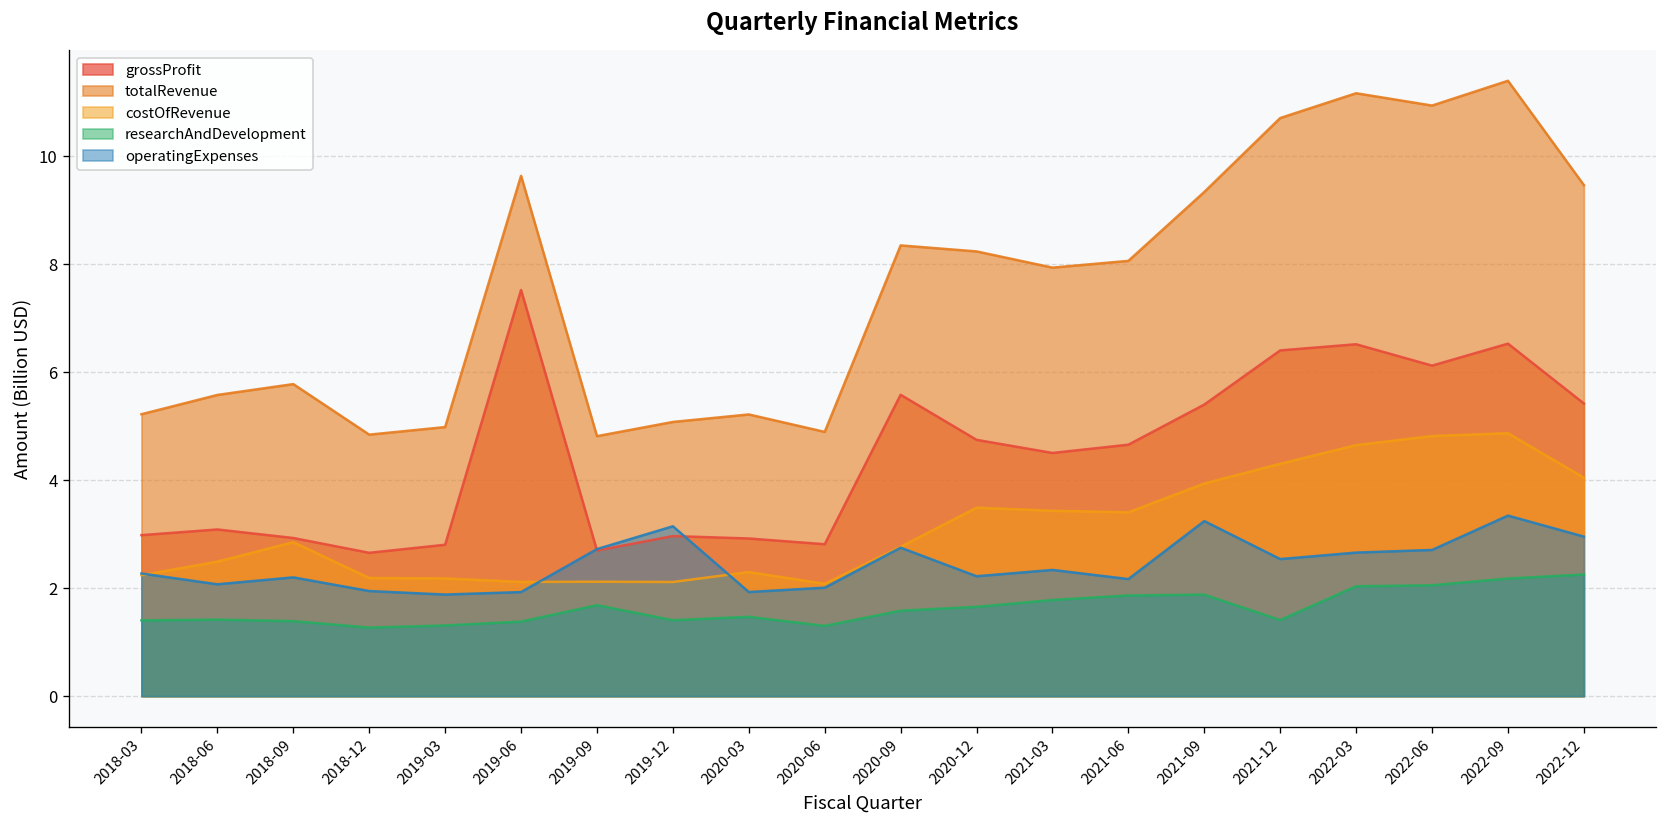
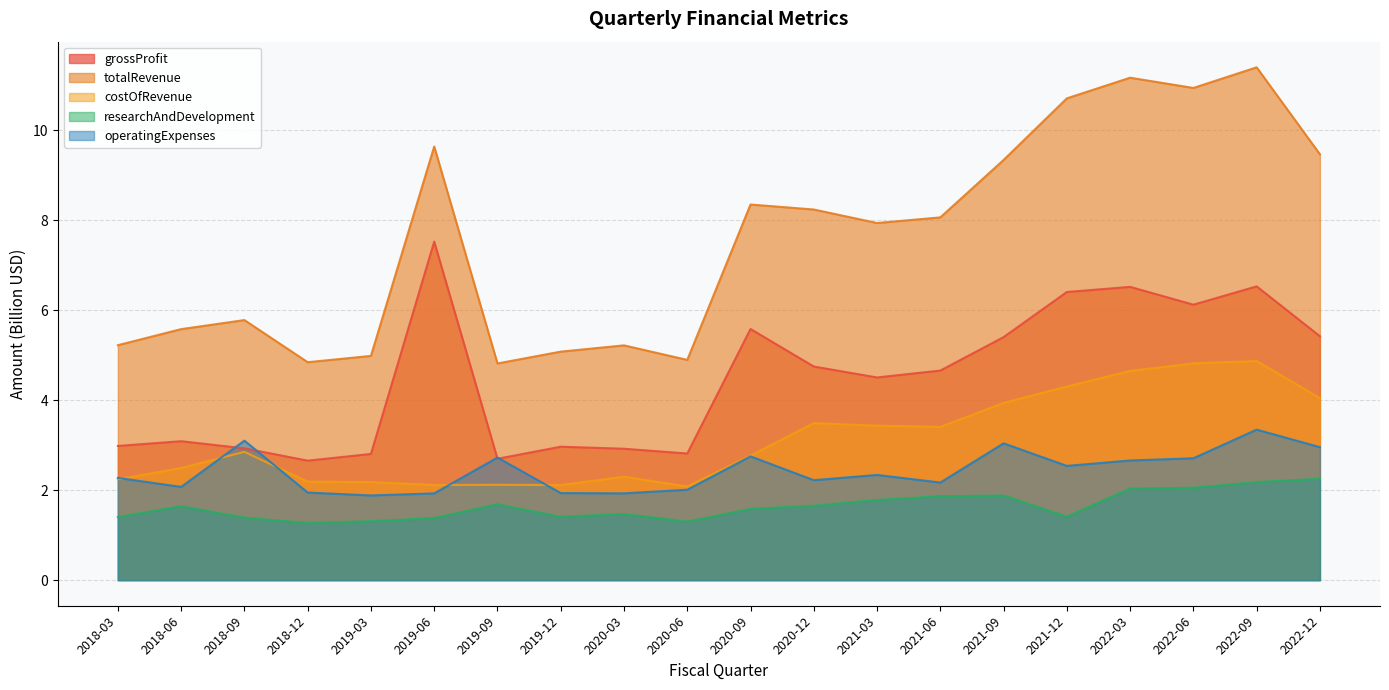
researchAndDevelopment, 2018-06: 1.4 -> 1.6
operatingExpenses, 2018-09: 2.2 -> 3.1
operatingExpenses, 2019-12: 3.1 -> 1.9
operatingExpenses, 2021-09: 3.2 -> 3.0
